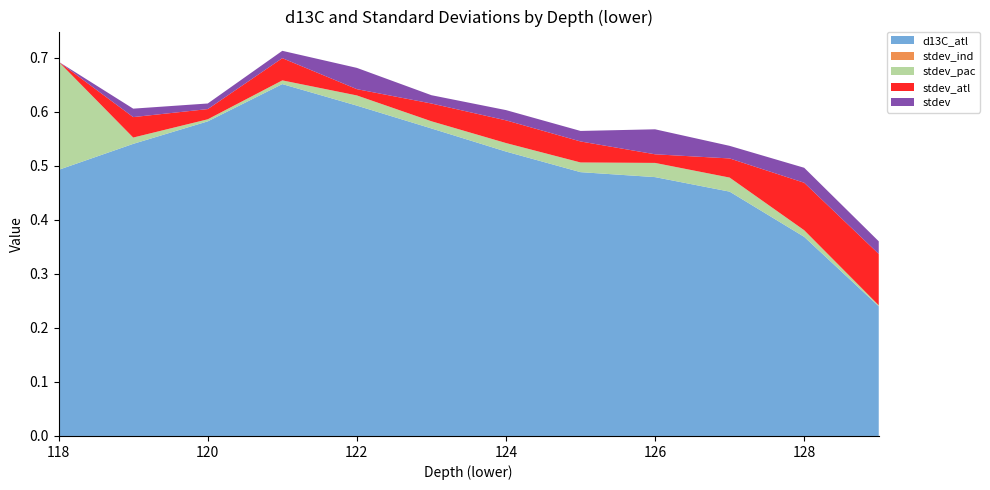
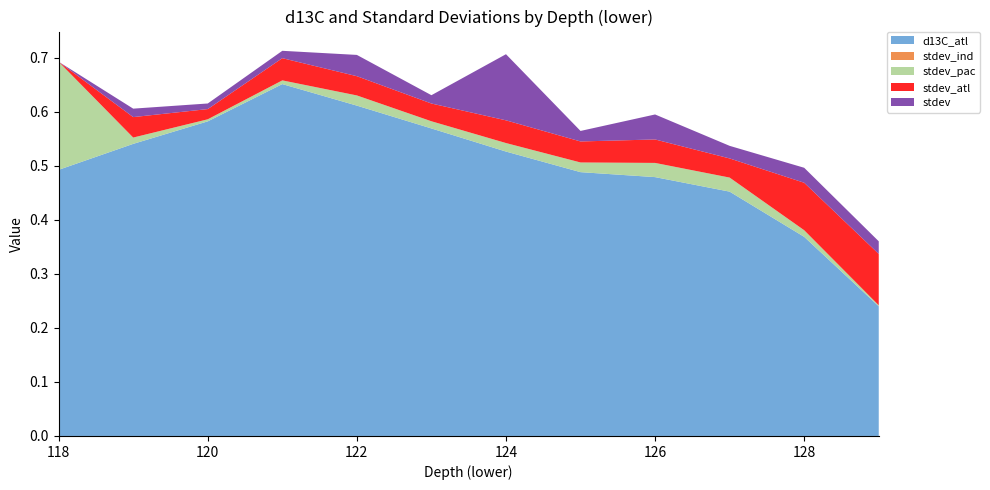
stdev_atl, 122: 0.01 -> 0.04
stdev, 124: 0.02 -> 0.12
stdev_atl, 126: 0.02 -> 0.04
